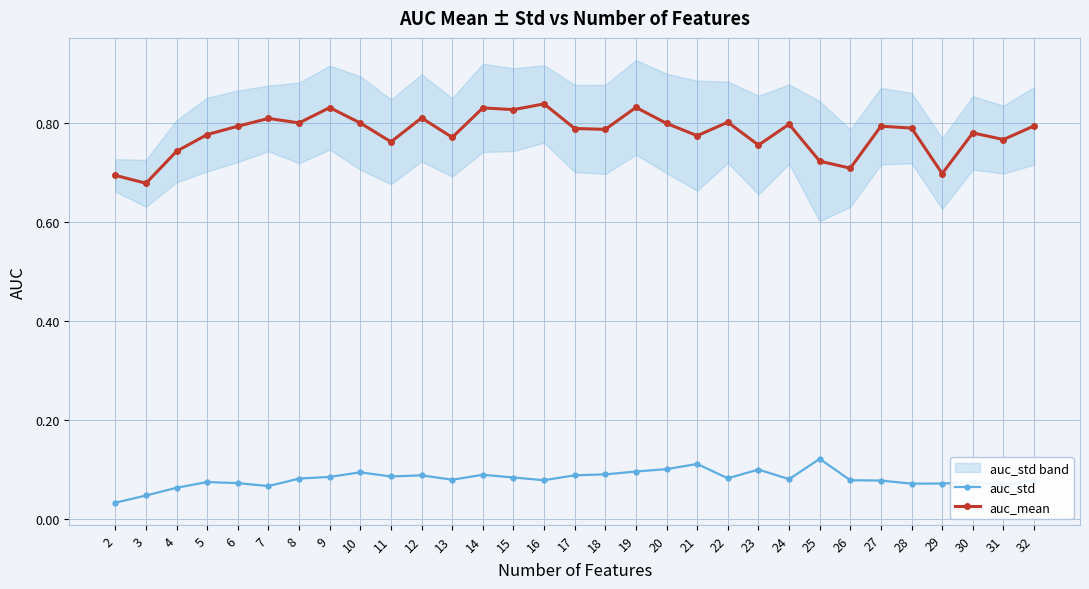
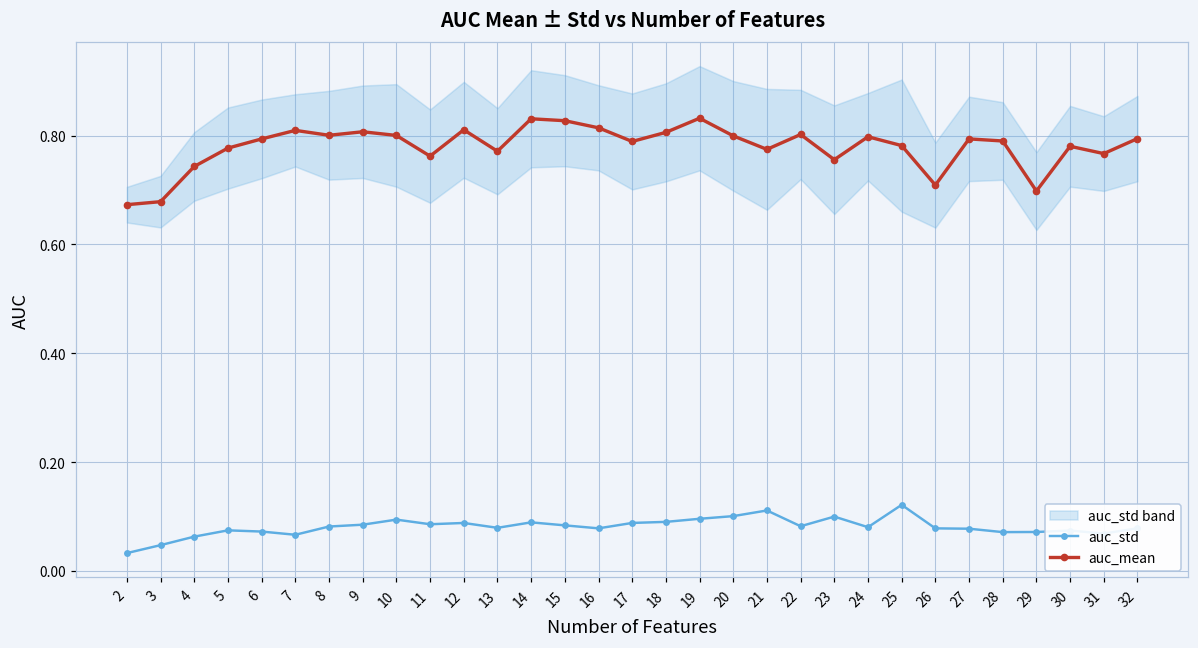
auc_mean, 2: 0.69 -> 0.67
auc_mean, 9: 0.83 -> 0.81
auc_mean, 16: 0.84 -> 0.81
auc_mean, 18: 0.79 -> 0.81
auc_mean, 25: 0.72 -> 0.78
